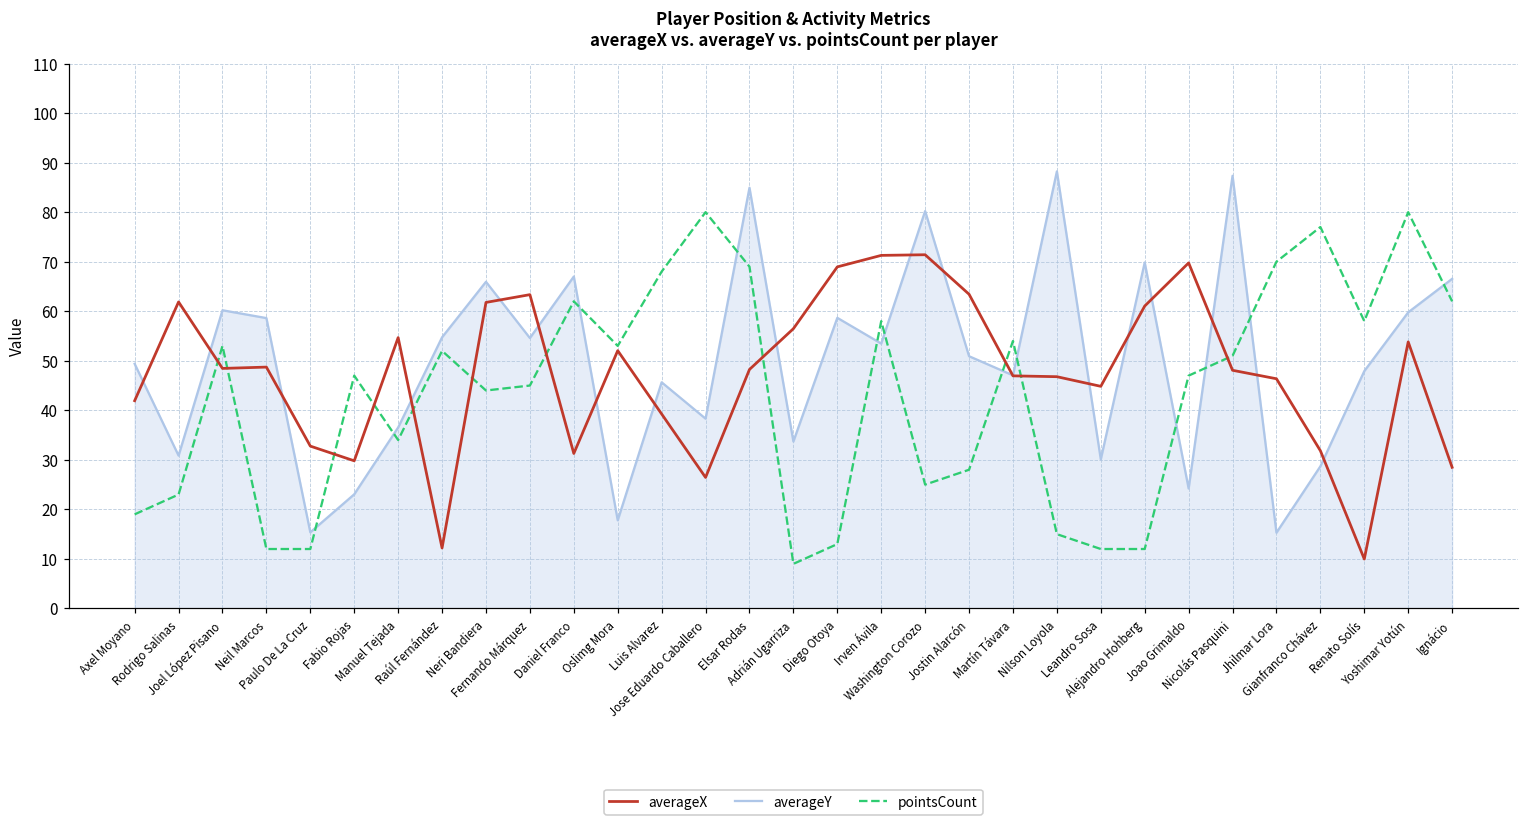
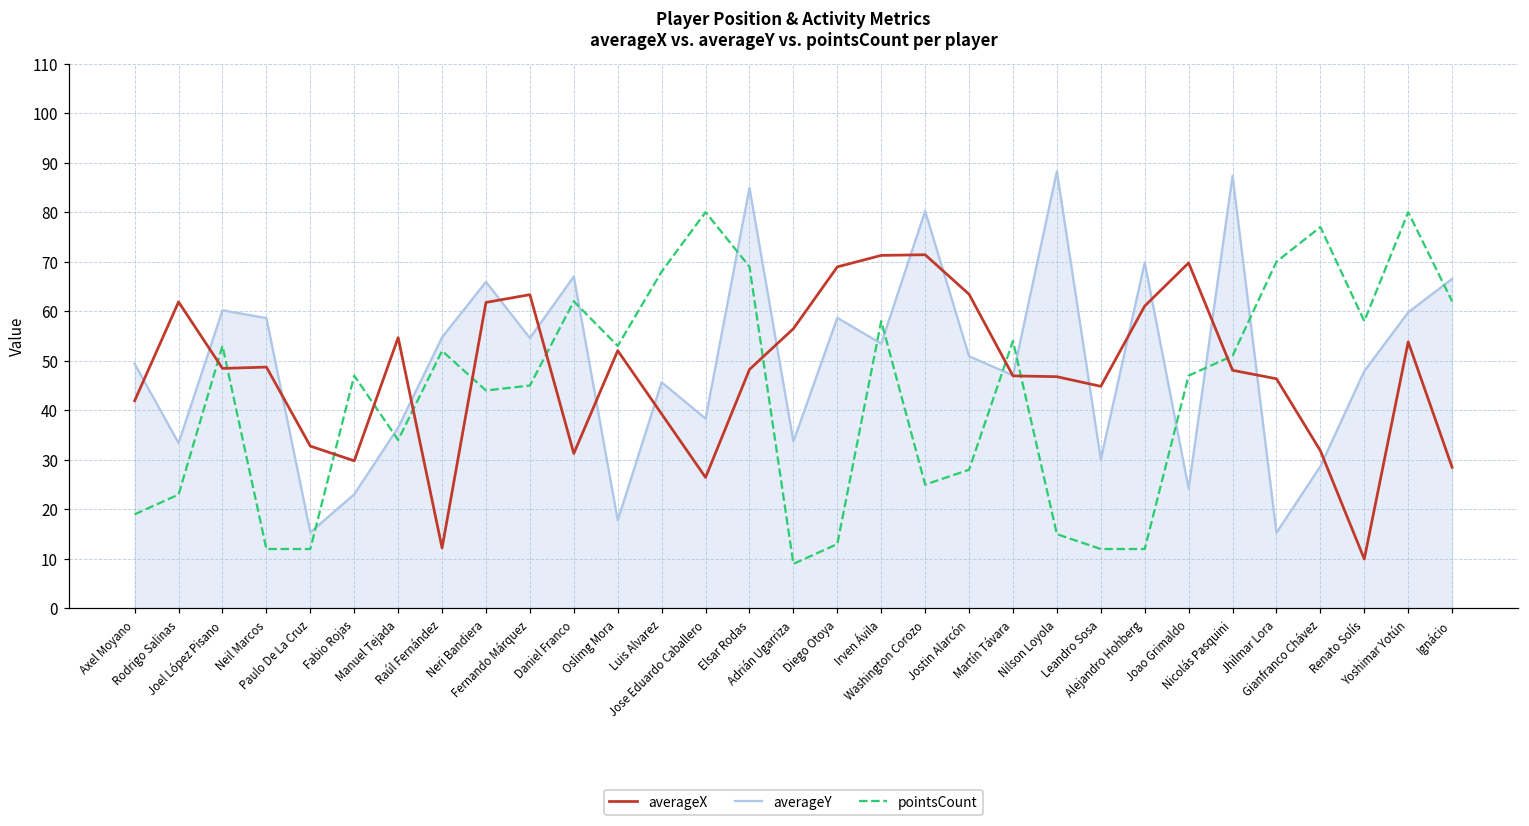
averageY, Rodrigo Salinas: 31 -> 33
